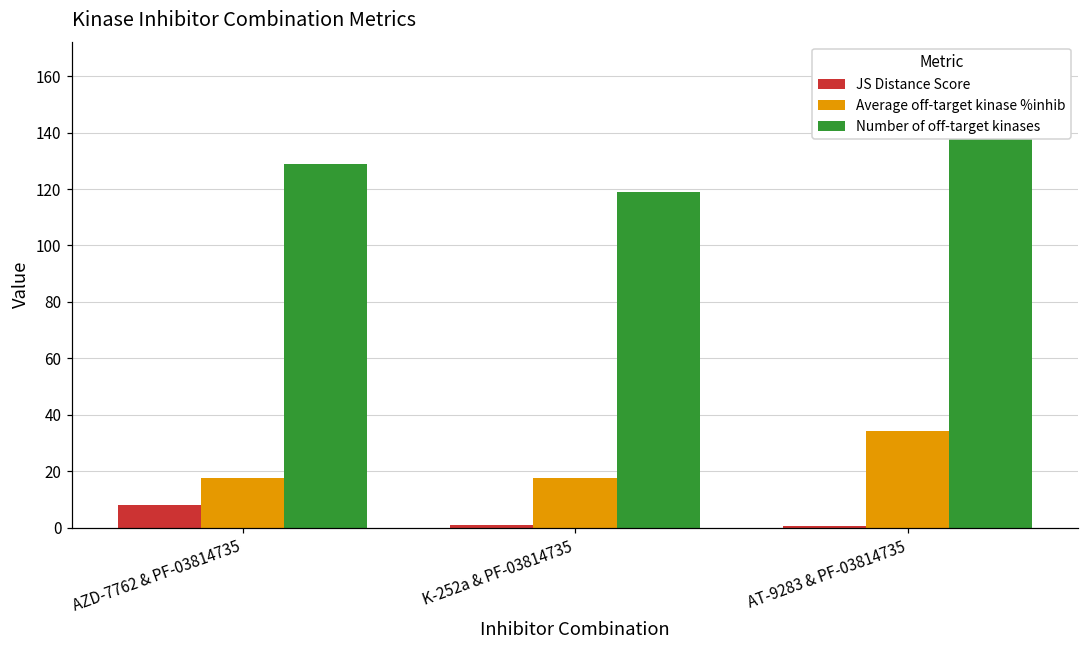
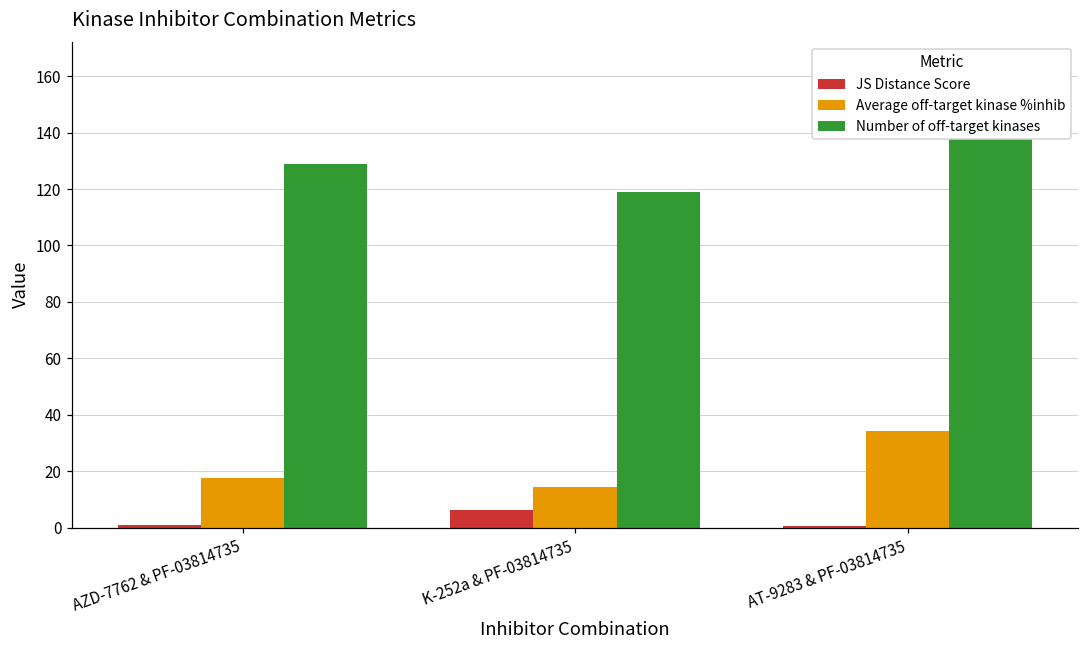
JS Distance Score, AZD-7762 & PF-03814735: 8 -> 1
JS Distance Score, K-252a & PF-03814735: 1 -> 6
Average off-target kinase %inhib, K-252a & PF-03814735: 18 -> 15
